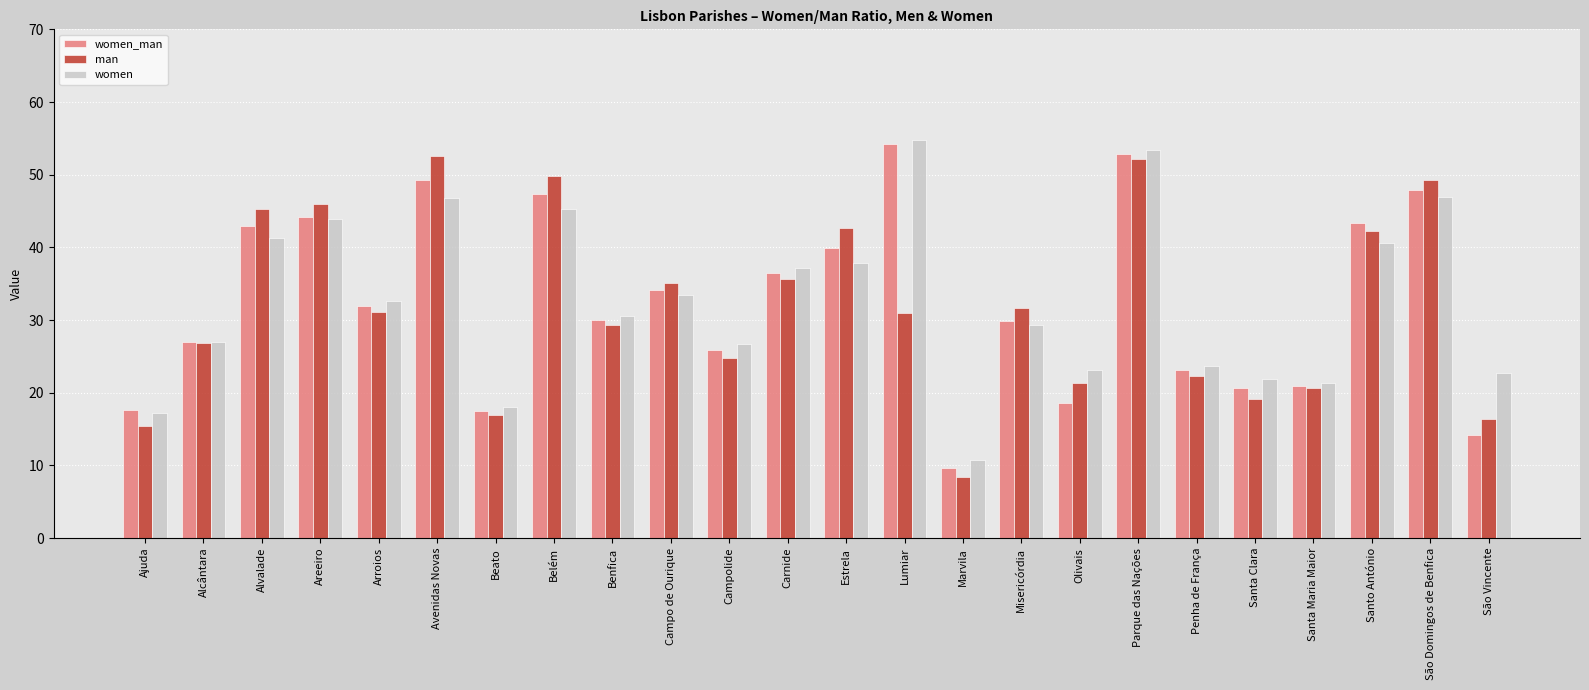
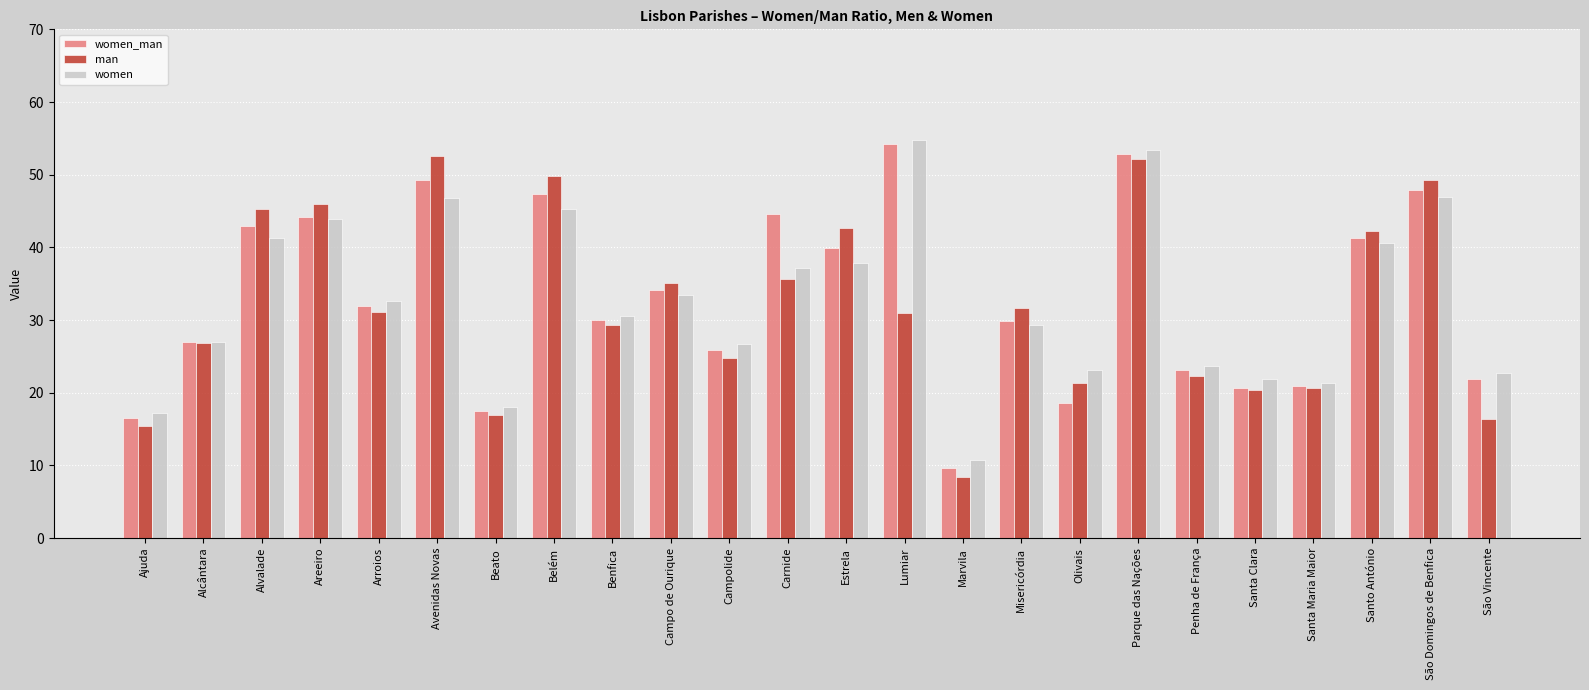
women_man, Ajuda: 18 -> 16
women_man, Carnide: 36 -> 45
man, Santa Clara: 19 -> 20
women_man, Santo António: 43 -> 41
women_man, São Vincente: 14 -> 22
